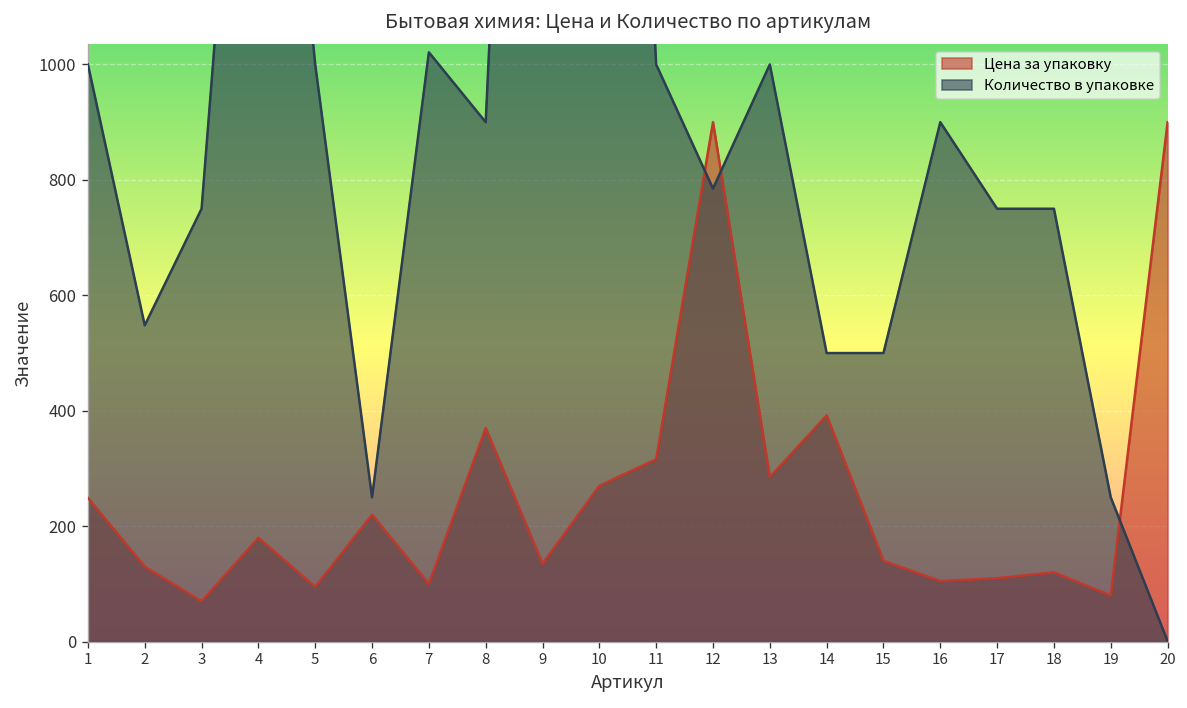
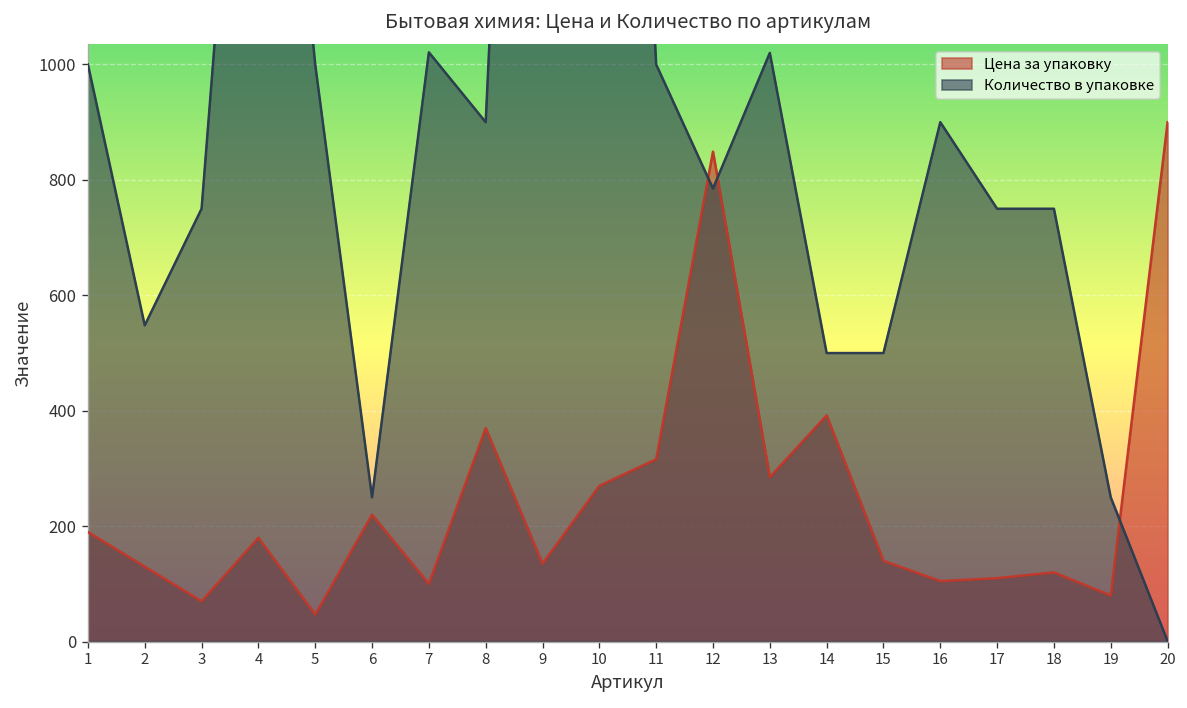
Цена за упаковку, 1: 250 -> 190
Цена за упаковку, 5: 100 -> 50
Цена за упаковку, 12: 900 -> 850
Количество в упаковке, 13: 1000 -> 1020
